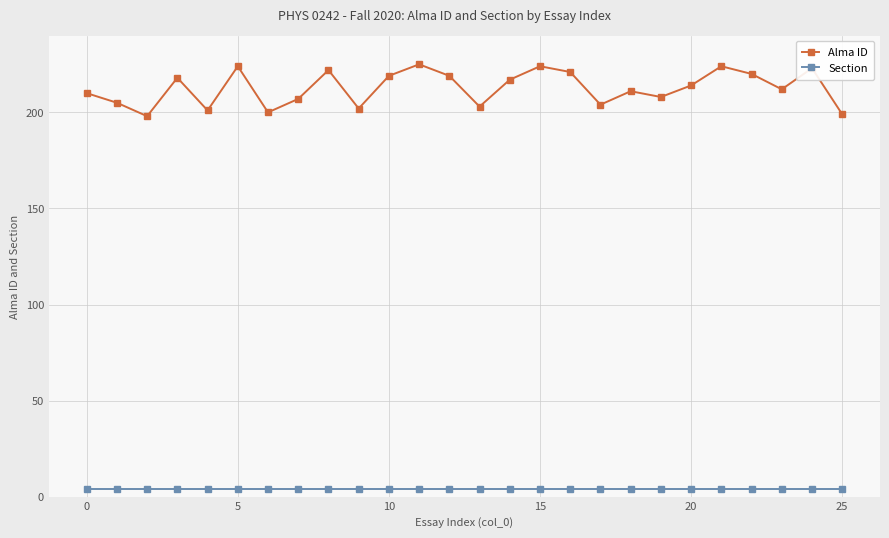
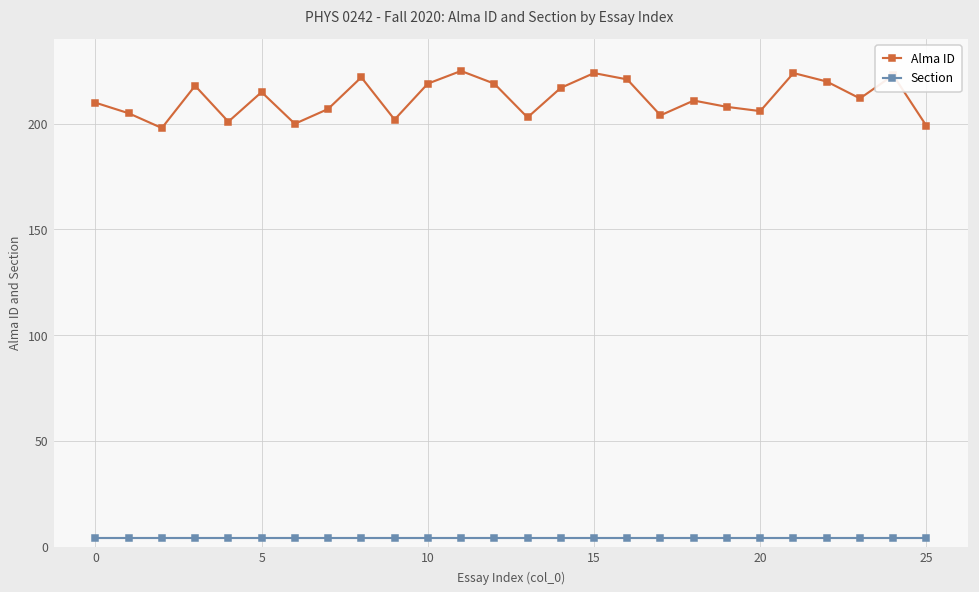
Alma ID, 5: 224 -> 215
Alma ID, 20: 214 -> 206
